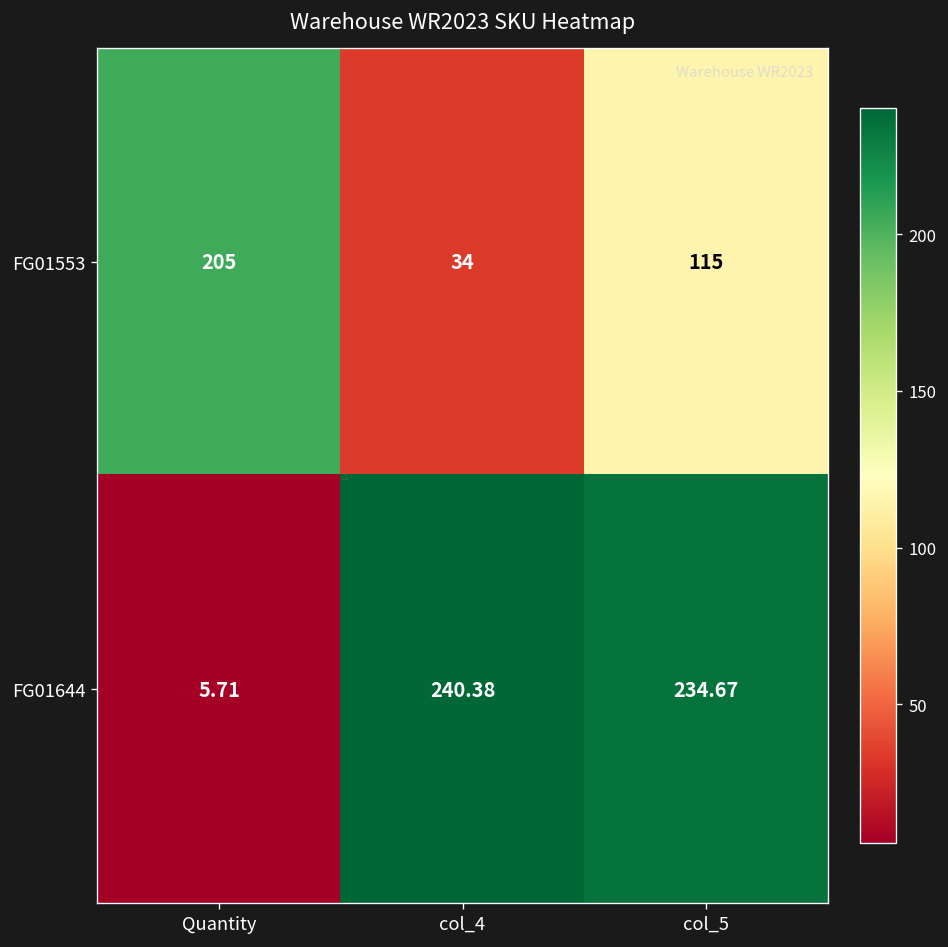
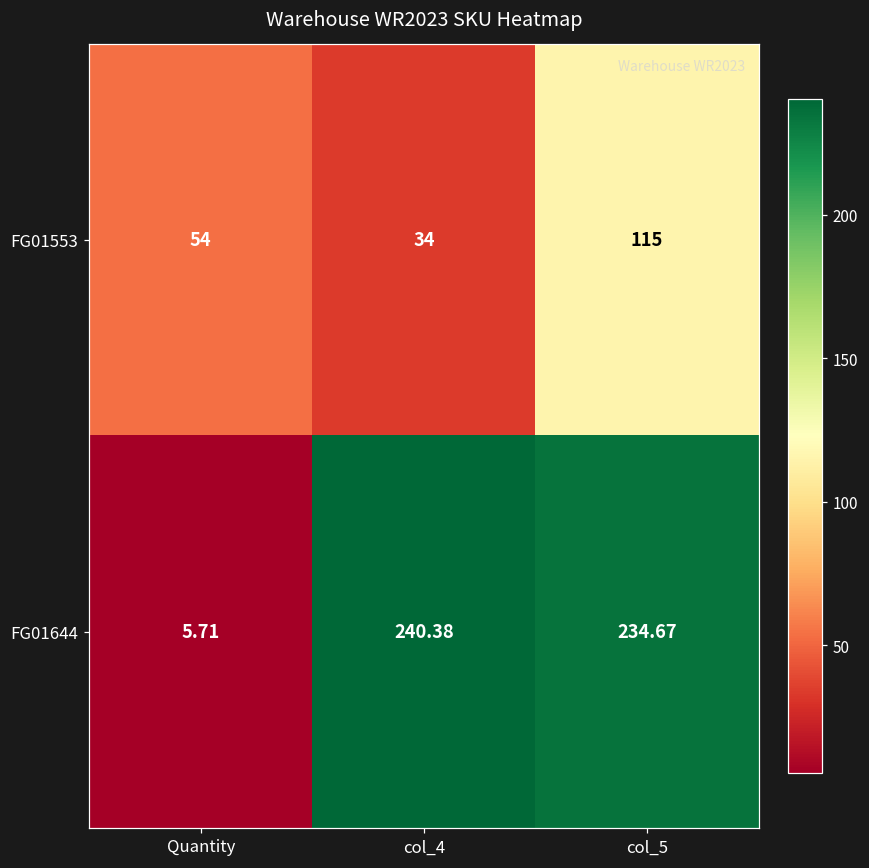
FG01553, Quantity: 205 -> 54
